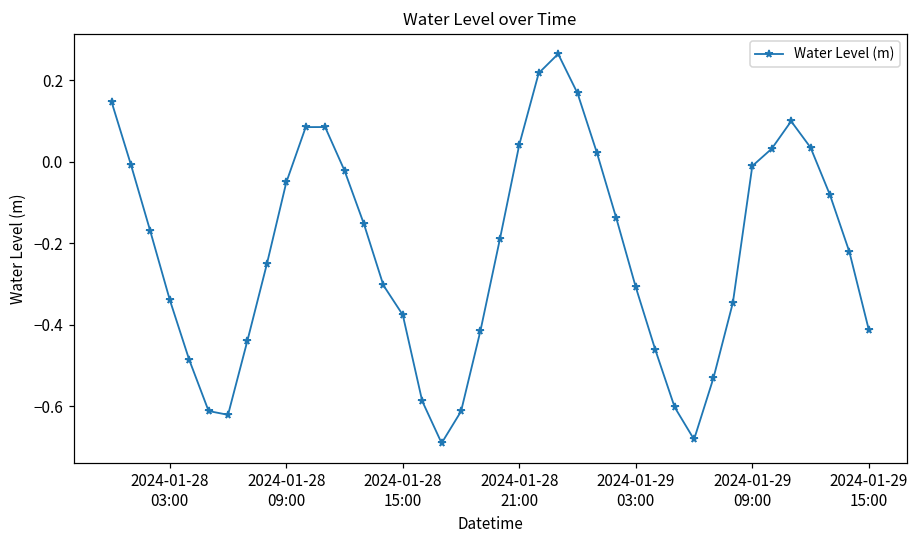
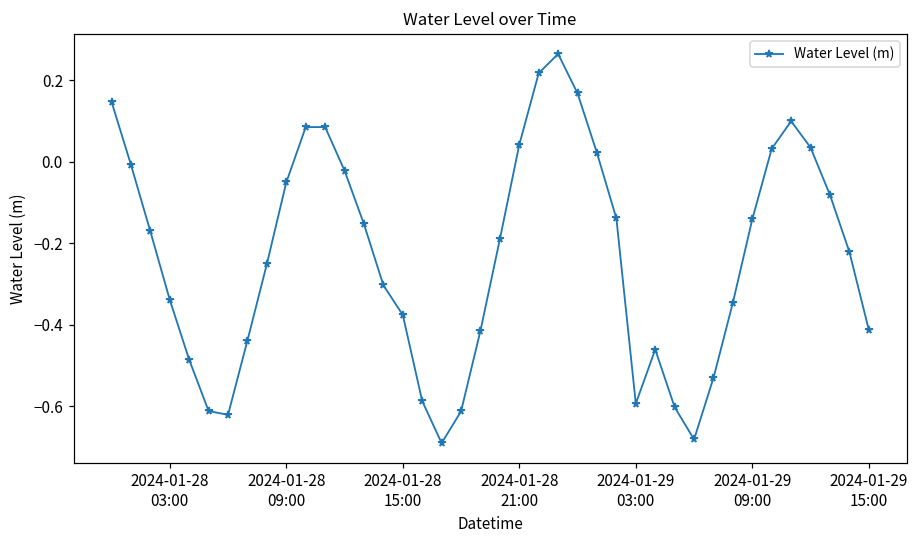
2024-01-29 03:00: -0.31 -> -0.59
2024-01-29 09:00: -0.01 -> -0.14
